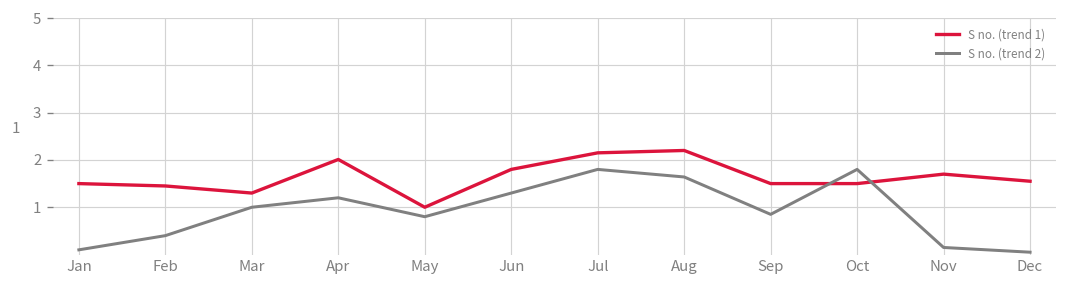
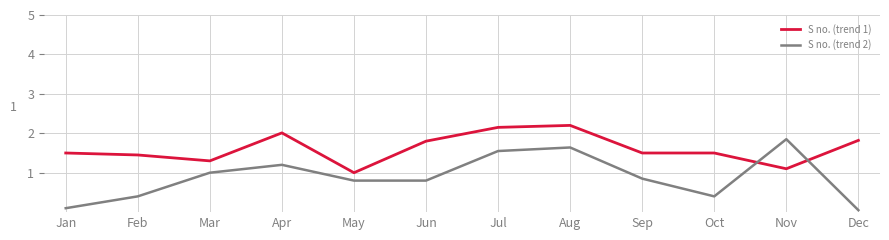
S no. (trend 2), Jun: 1.3 -> 0.8
S no. (trend 2), Jul: 1.8 -> 1.6
S no. (trend 2), Oct: 1.8 -> 0.4
S no. (trend 1), Nov: 1.7 -> 1.1
S no. (trend 2), Nov: 0.2 -> 1.9
S no. (trend 1), Dec: 1.6 -> 1.8
